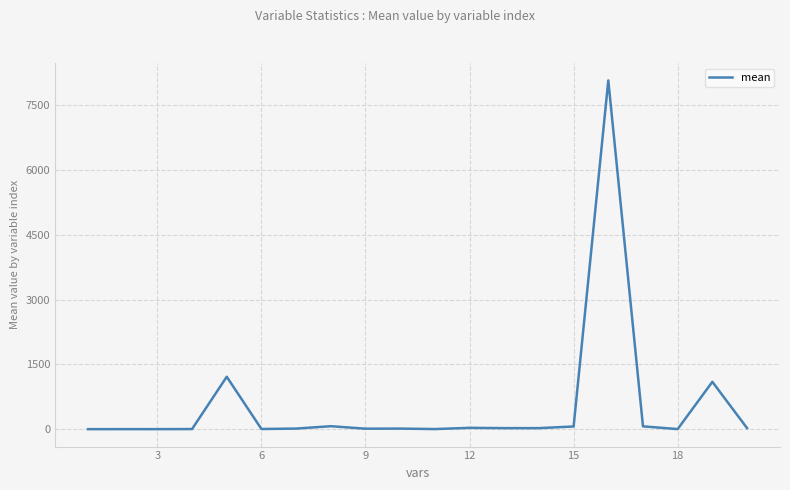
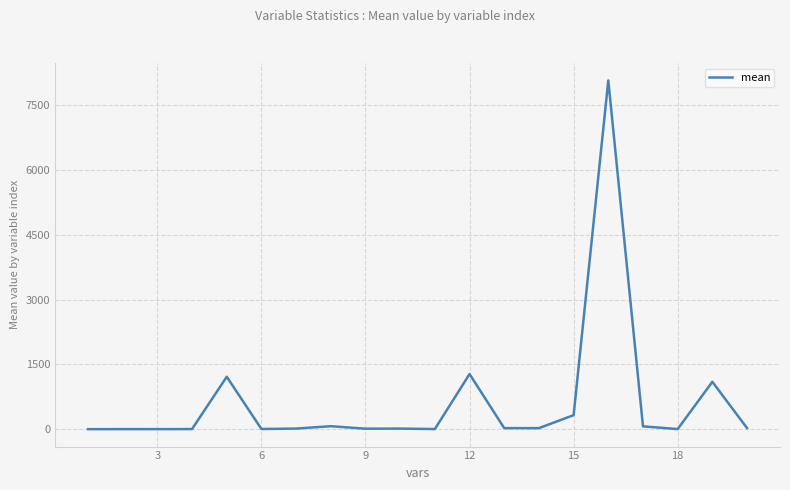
12: 0 -> 1300
15: 100 -> 300
